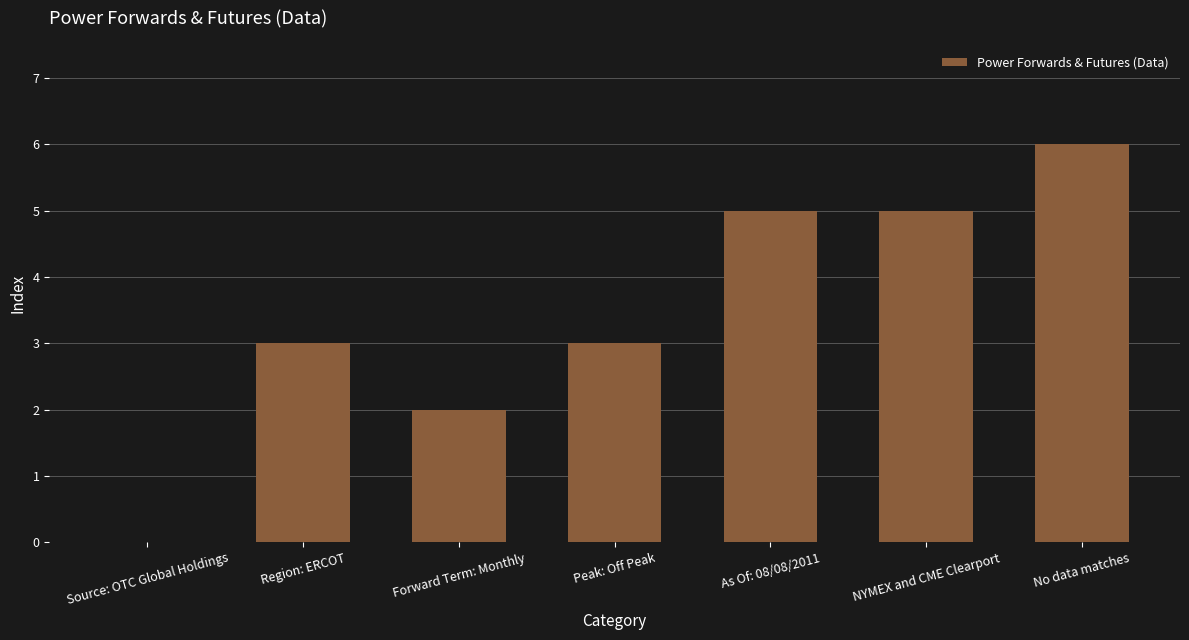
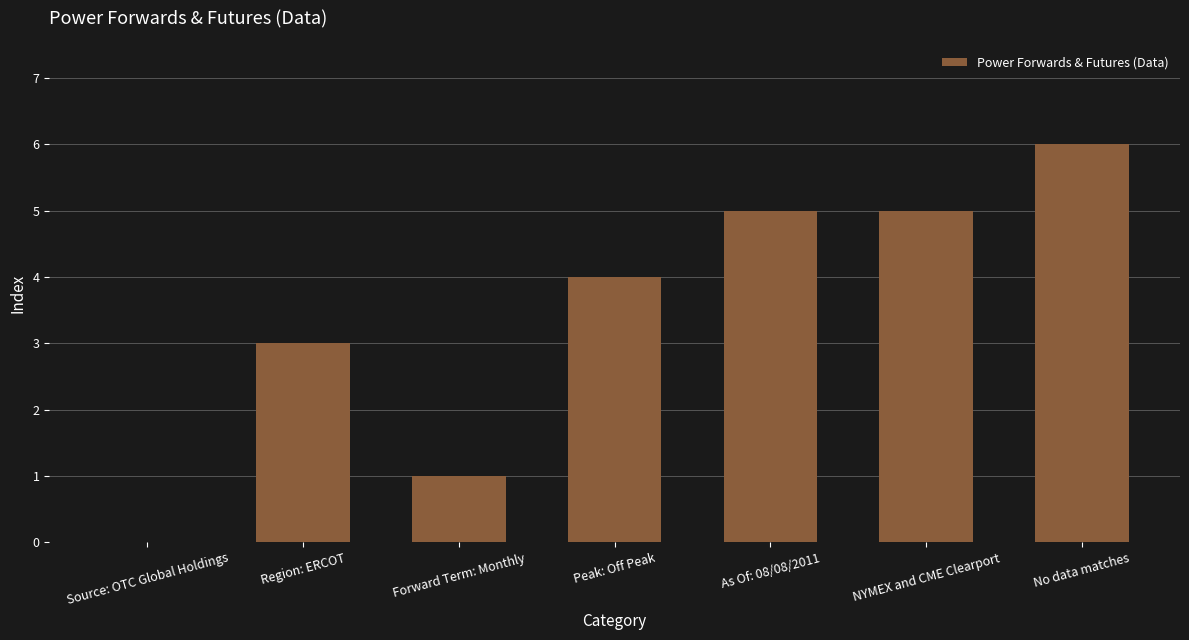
Forward Term: Monthly: 2 -> 1
Peak: Off Peak: 3 -> 4
